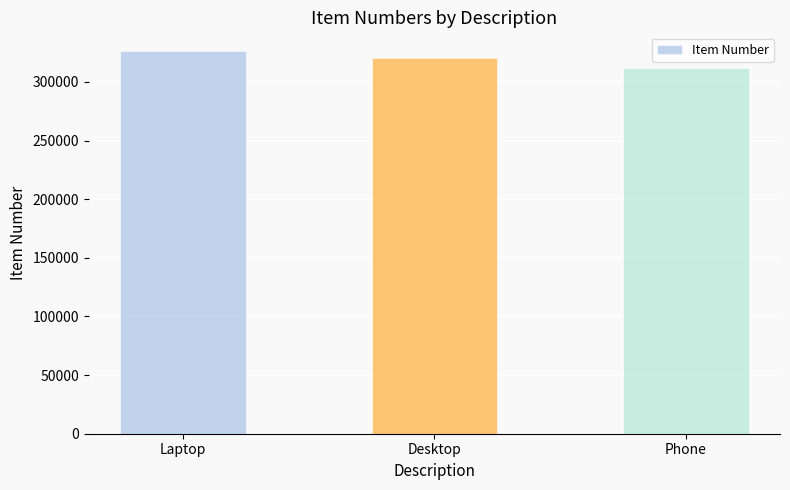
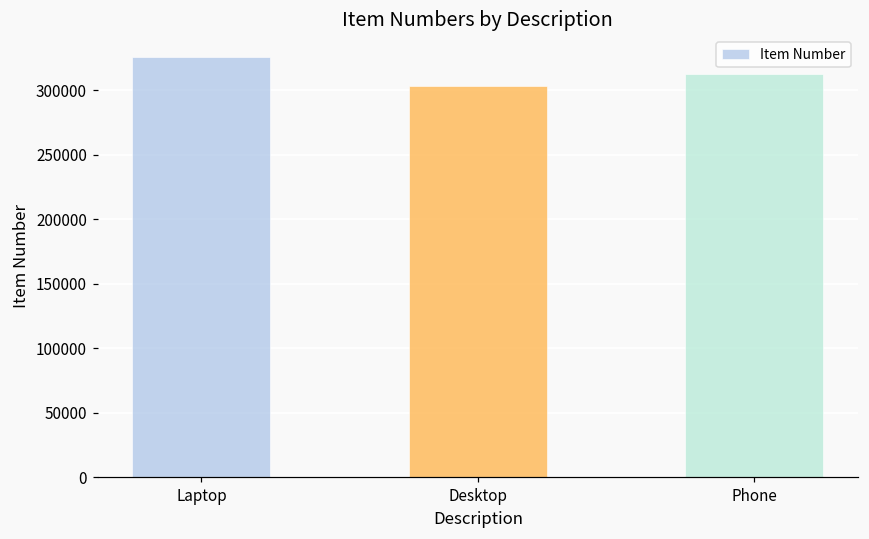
Desktop: 320000 -> 303000
